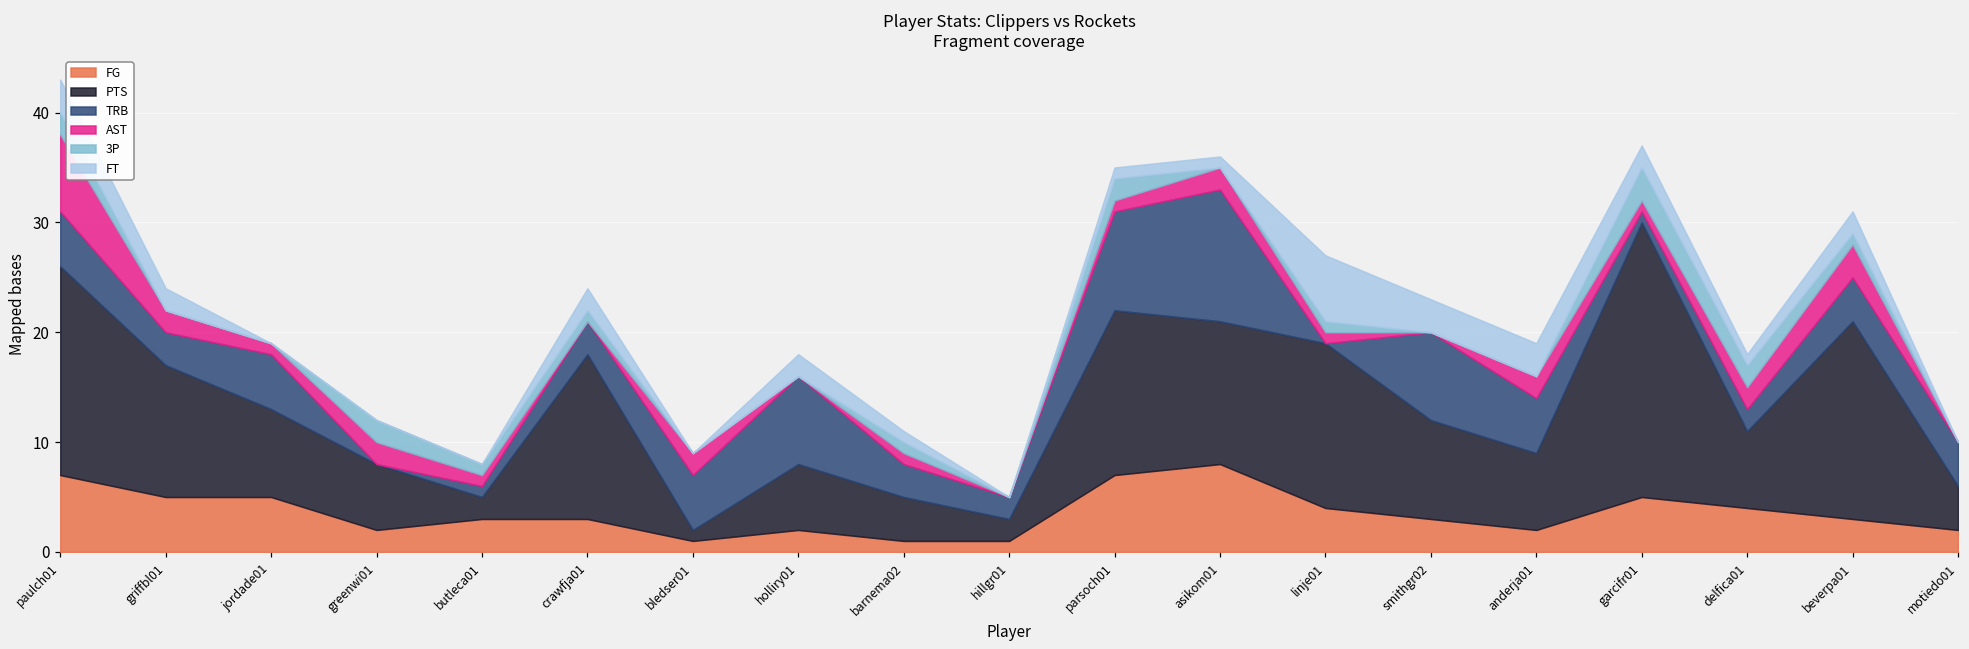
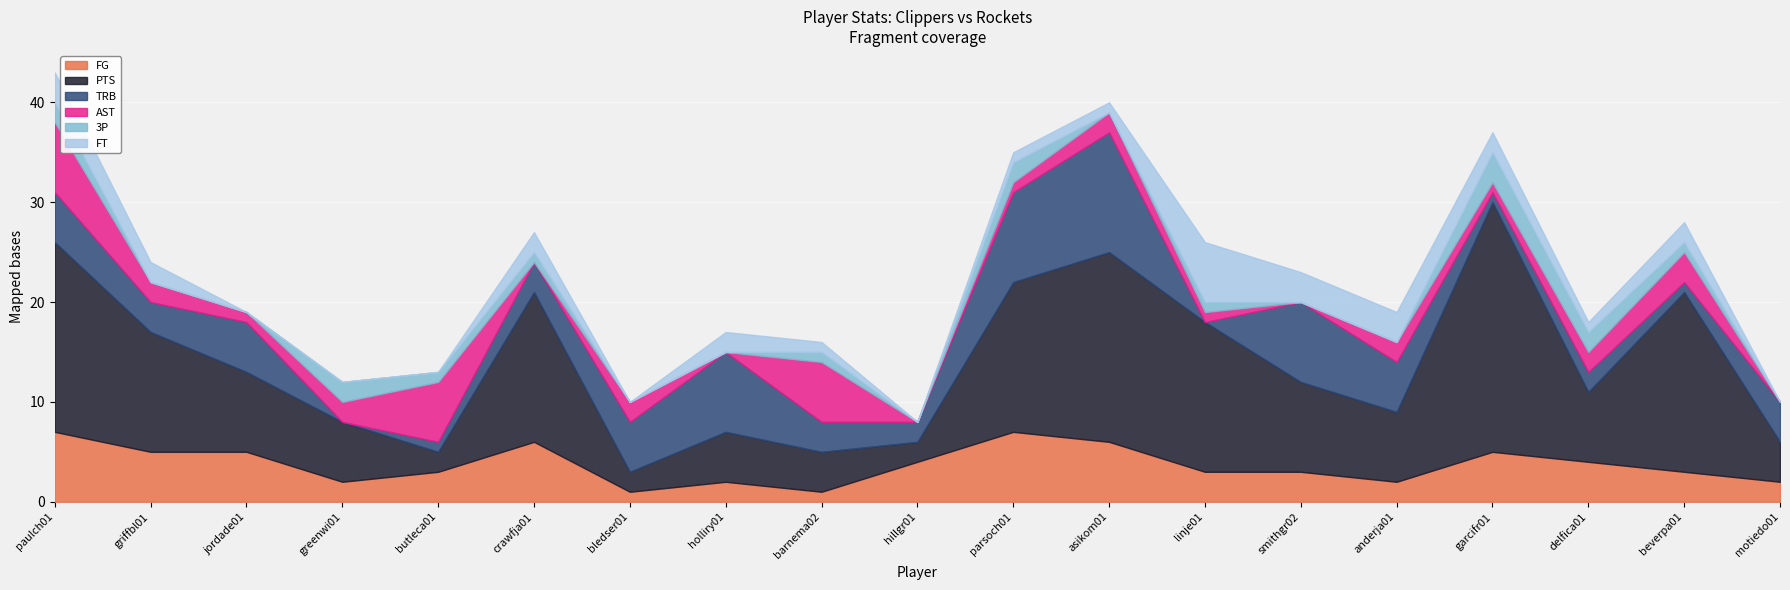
AST, butleca01: 1 -> 6
FG, crawfja01: 3 -> 6
PTS, bledser01: 1 -> 2
PTS, holliry01: 6 -> 5
AST, barnema02: 1 -> 6
FG, hillgr01: 1 -> 4
FG, asikom01: 8 -> 6
PTS, asikom01: 13 -> 19
FG, linje01: 4 -> 3
TRB, beverpa01: 4 -> 1
